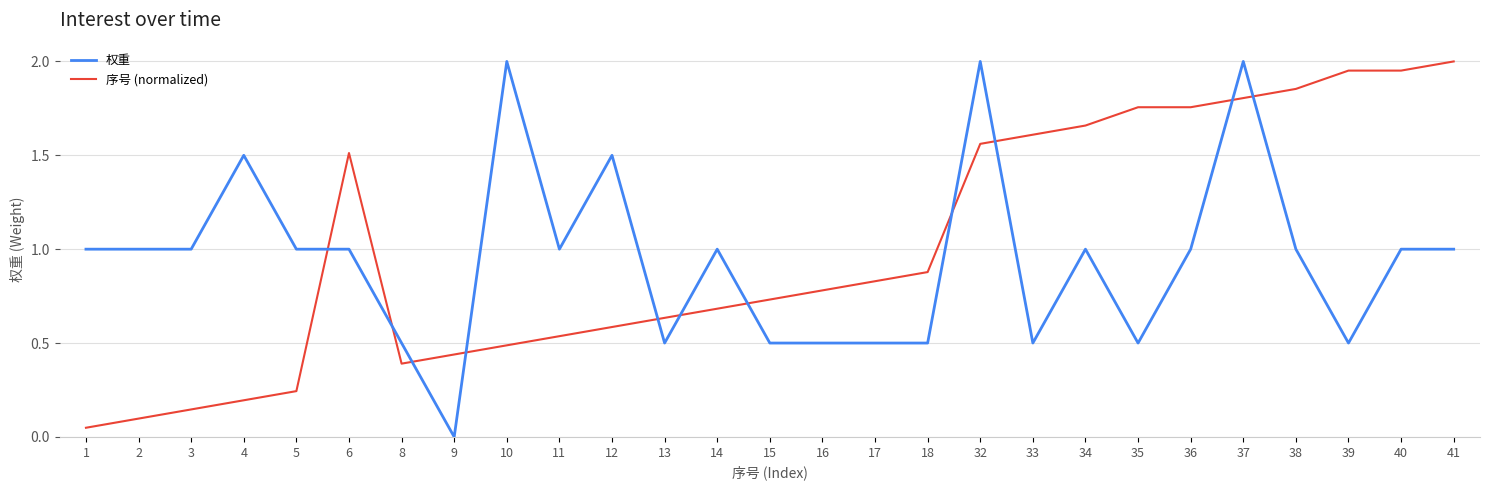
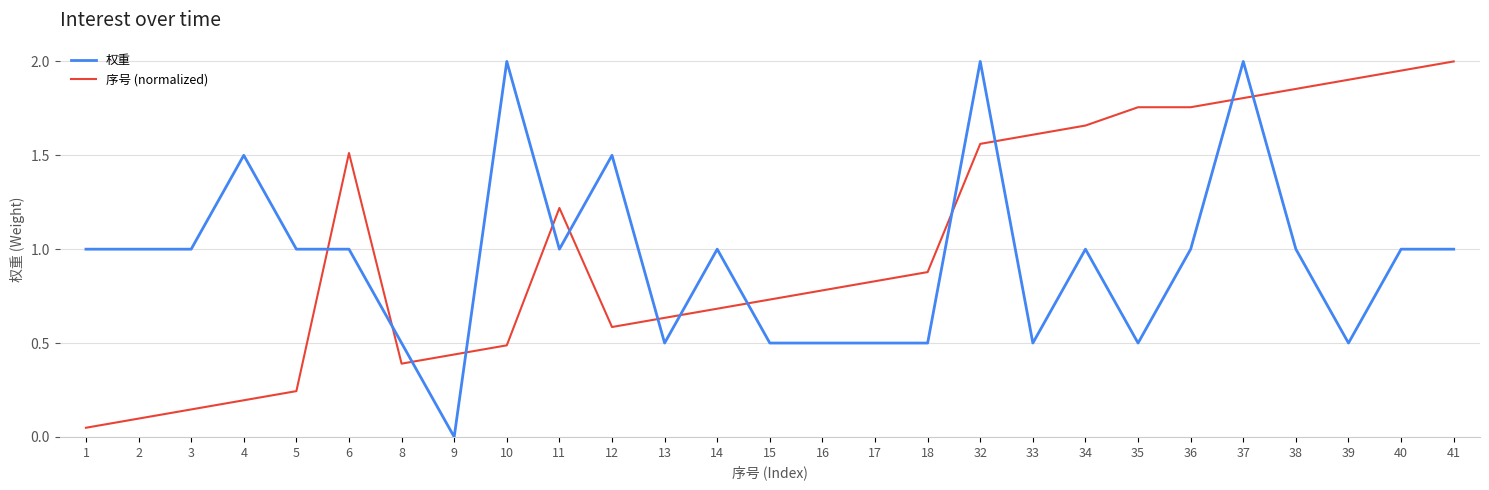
序号 (normalized), 11: 0.54 -> 1.22
序号 (normalized), 39: 1.95 -> 1.90
